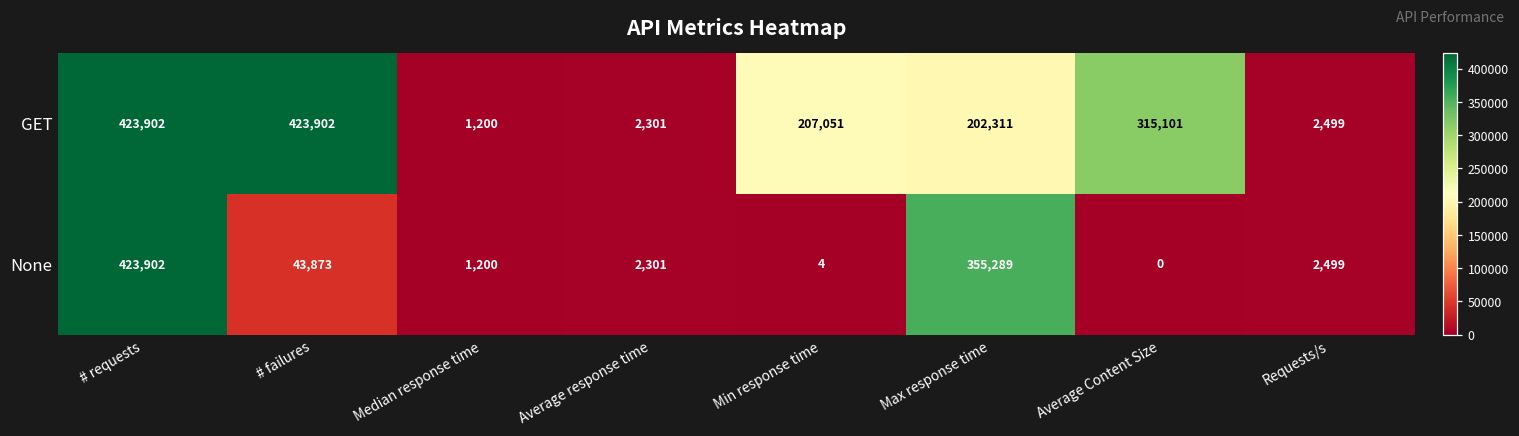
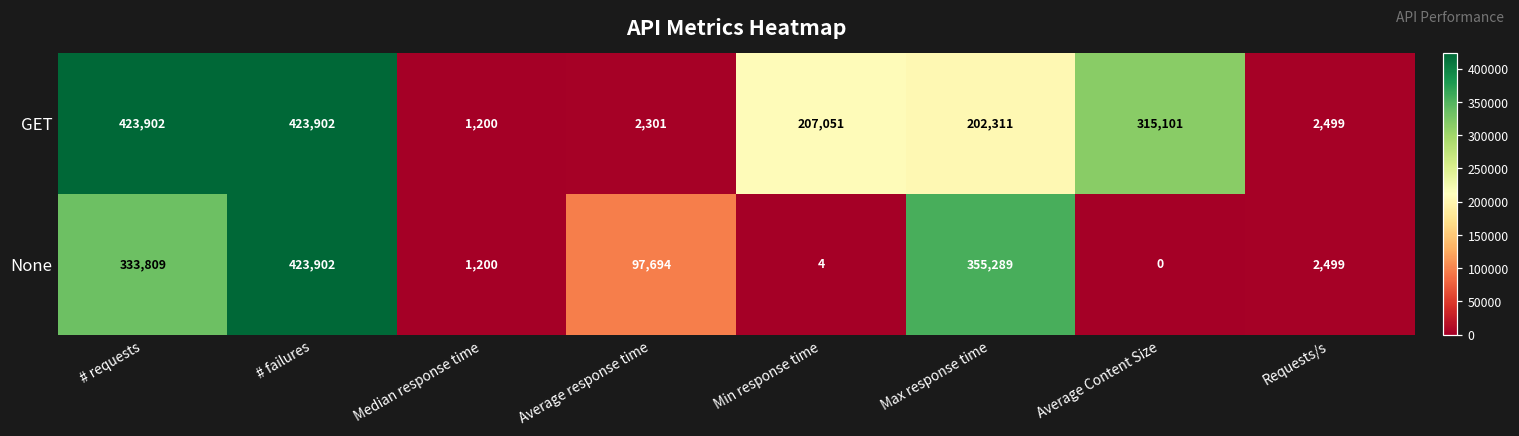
None, # requests: 423,902 -> 333,809
None, # failures: 43,873 -> 423,902
None, Average response time: 2,301 -> 97,694
